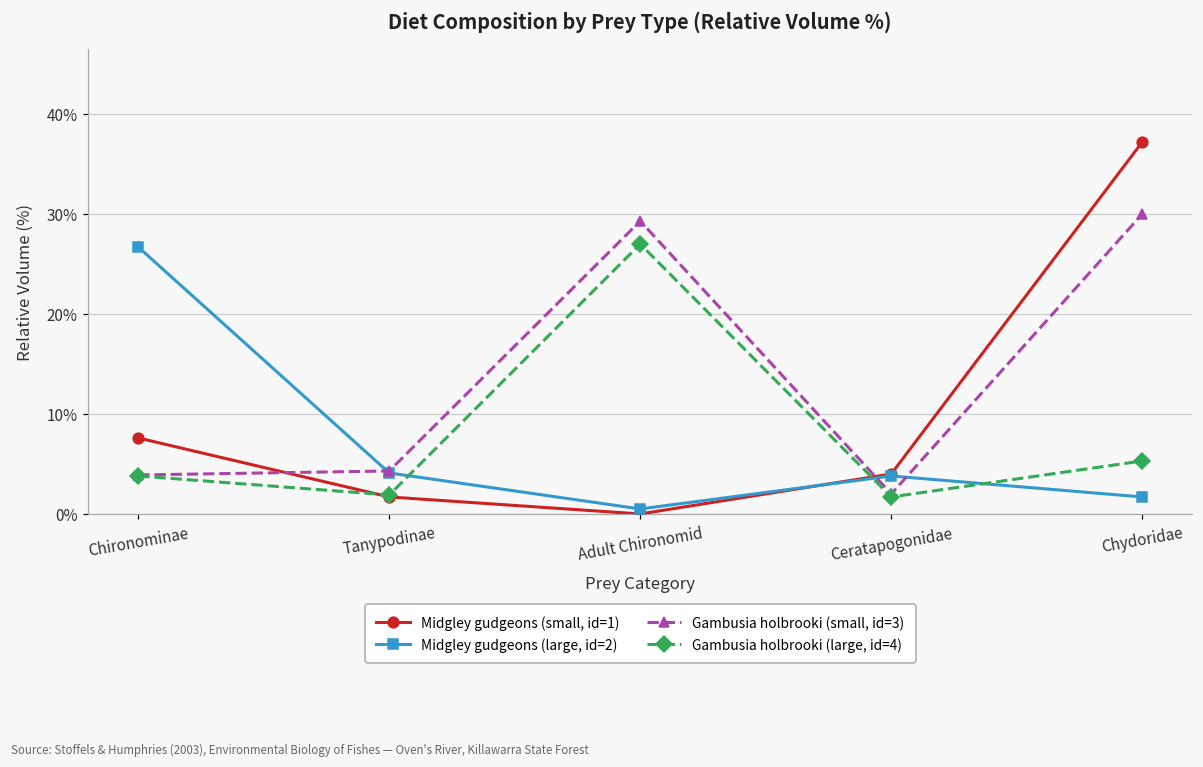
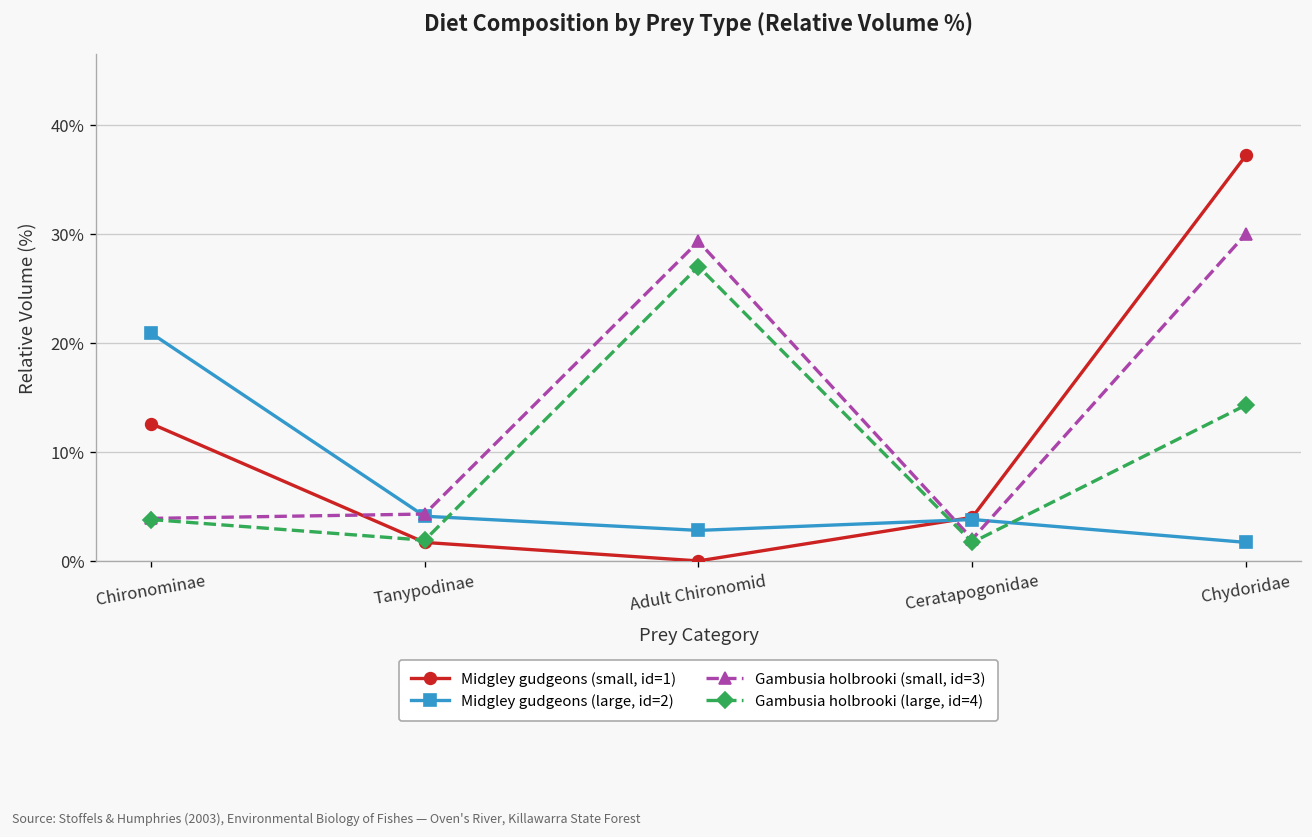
Midgley gudgeons (small, id=1), Chironominae: 8% -> 13%
Midgley gudgeons (large, id=2), Chironominae: 27% -> 21%
Midgley gudgeons (large, id=2), Adult Chironomid: 1% -> 3%
Gambusia holbrooki (large, id=4), Chydoridae: 5% -> 14%
